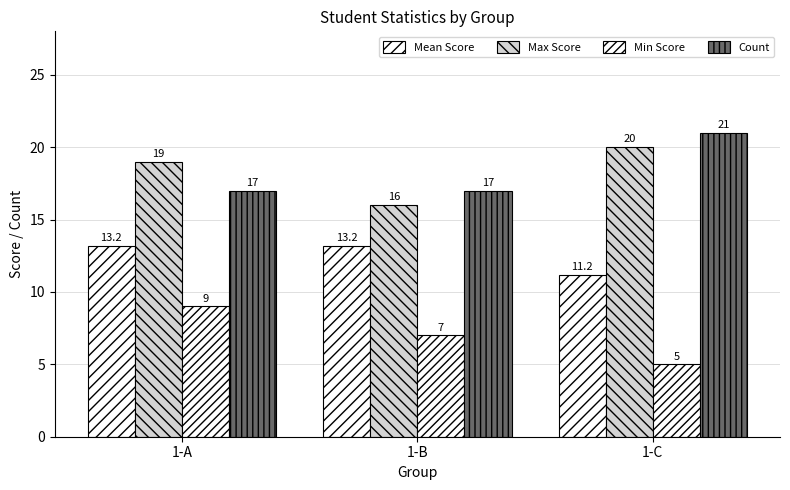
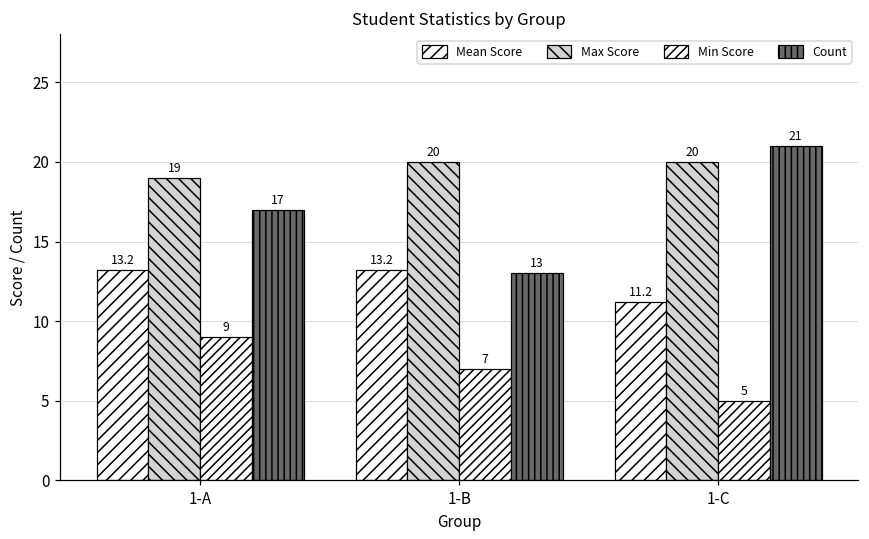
Max Score, 1-B: 16 -> 20
Count, 1-B: 17 -> 13
